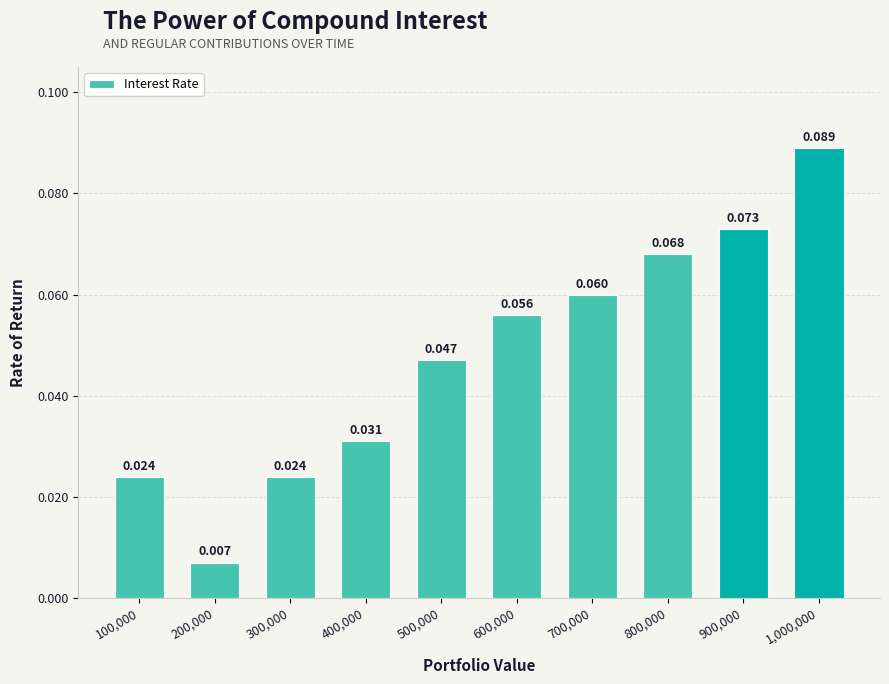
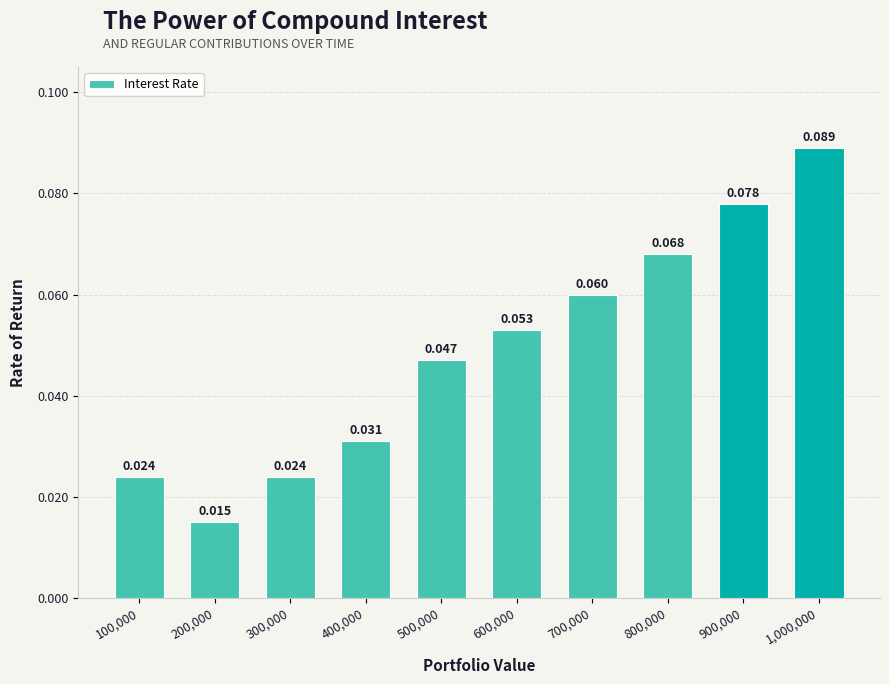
200,000: 0.007 -> 0.015
600,000: 0.056 -> 0.053
900,000: 0.073 -> 0.078
